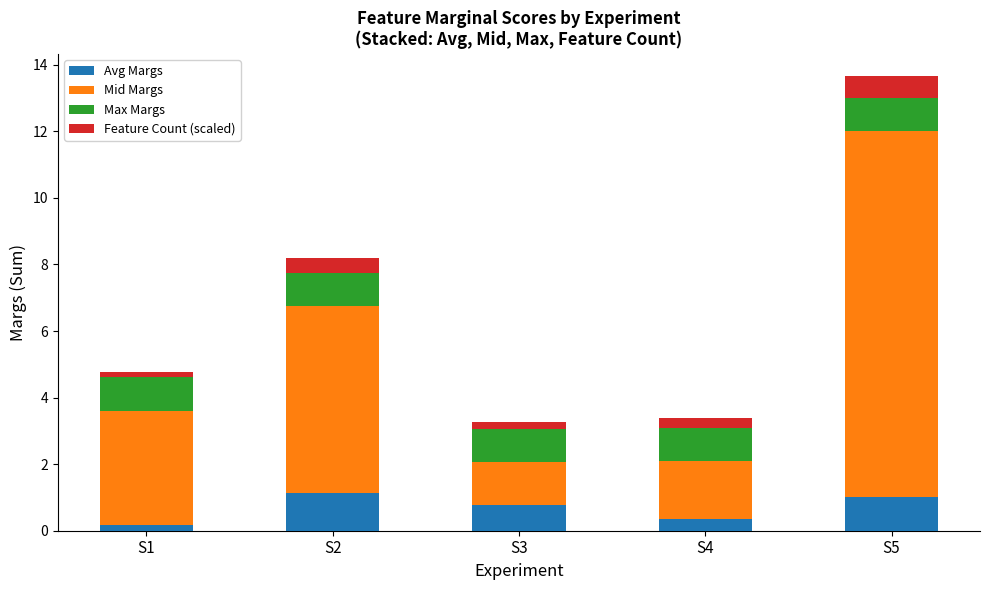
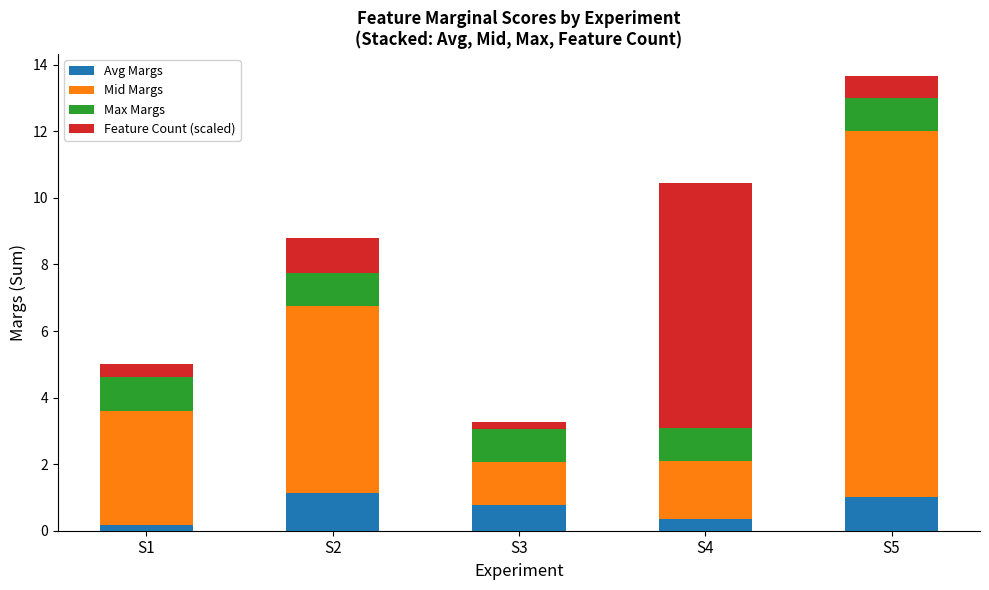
Feature Count (scaled), S1: 0.2 -> 0.4
Feature Count (scaled), S2: 0.5 -> 1.0
Feature Count (scaled), S4: 0.3 -> 7.4
